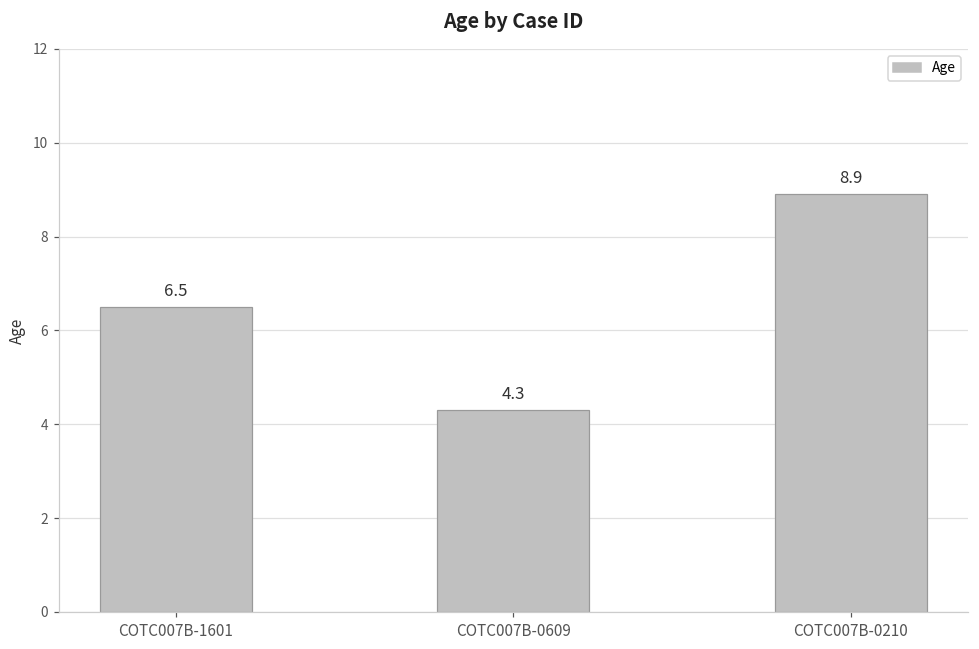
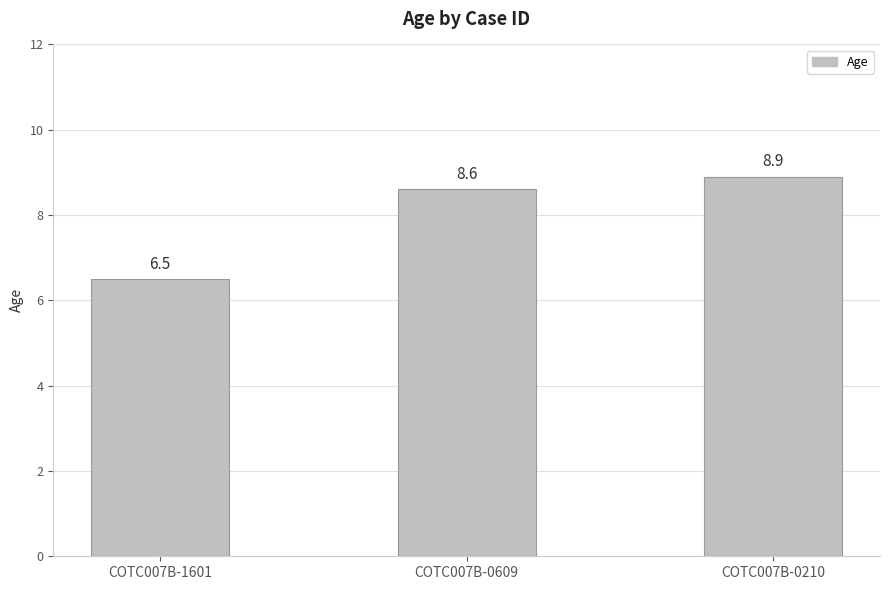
COTC007B-0609: 4.3 -> 8.6
